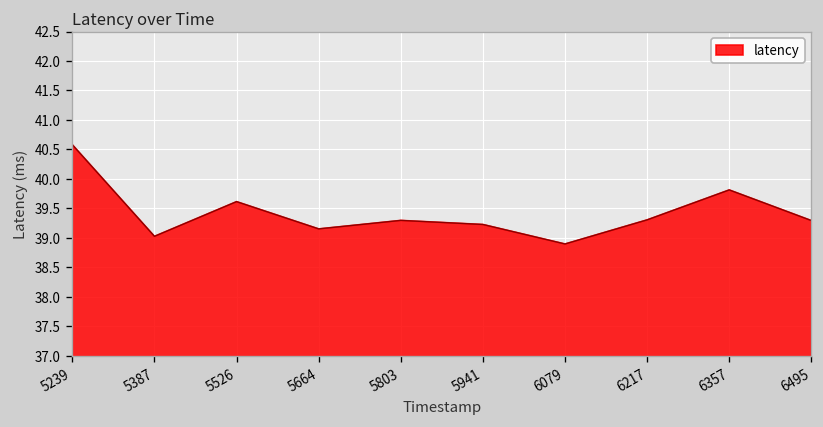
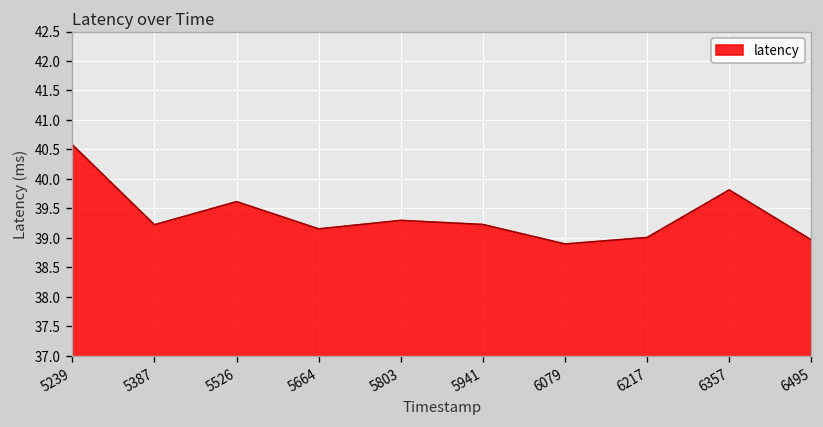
5387: 39.0 -> 39.2
6217: 39.3 -> 39.0
6495: 39.3 -> 39.0
